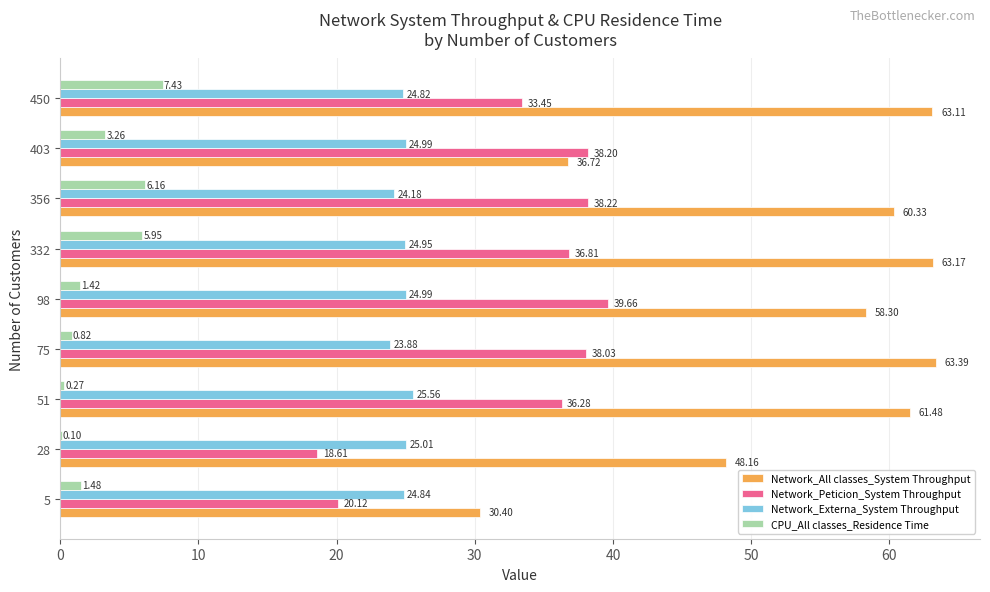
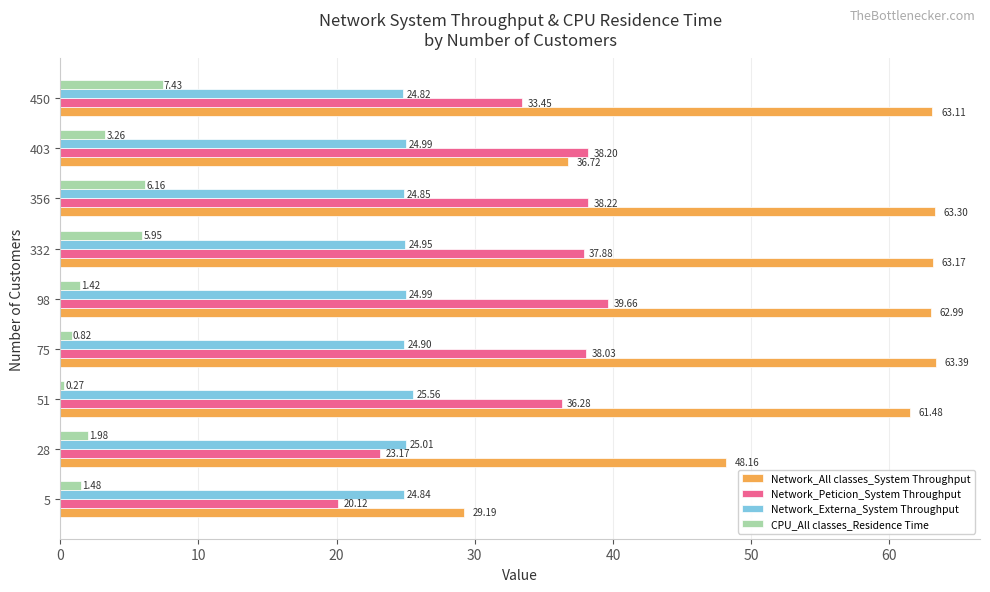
Network_Externa_System Throughput, 356: 24.18 -> 24.85
Network_All classes_System Throughput, 356: 60.33 -> 63.30
Network_Peticion_System Throughput, 332: 36.81 -> 37.88
Network_All classes_System Throughput, 98: 58.30 -> 62.99
Network_Externa_System Throughput, 75: 23.88 -> 24.90
CPU_All classes_Residence Time, 28: 0.10 -> 1.98
Network_Peticion_System Throughput, 28: 18.61 -> 23.17
Network_All classes_System Throughput, 5: 30.40 -> 29.19
